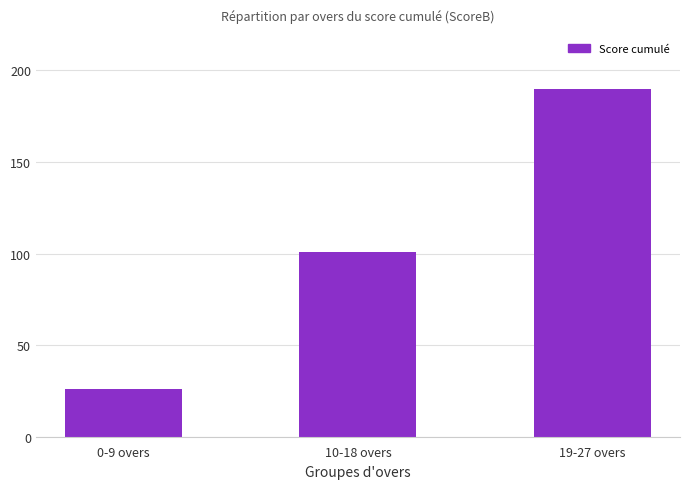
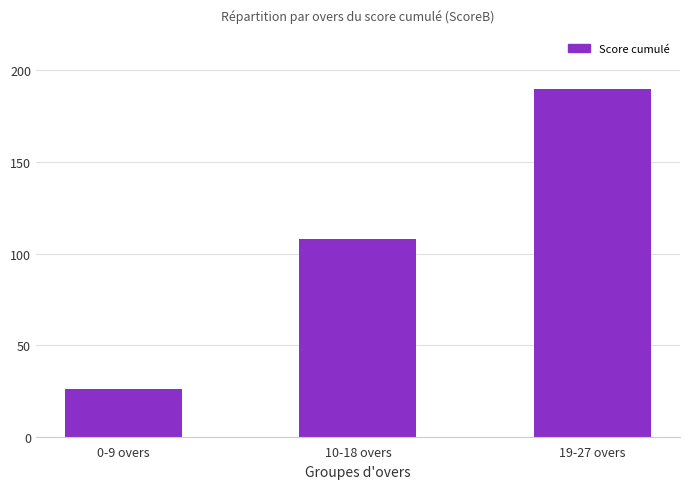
10-18 overs: 101 -> 108
